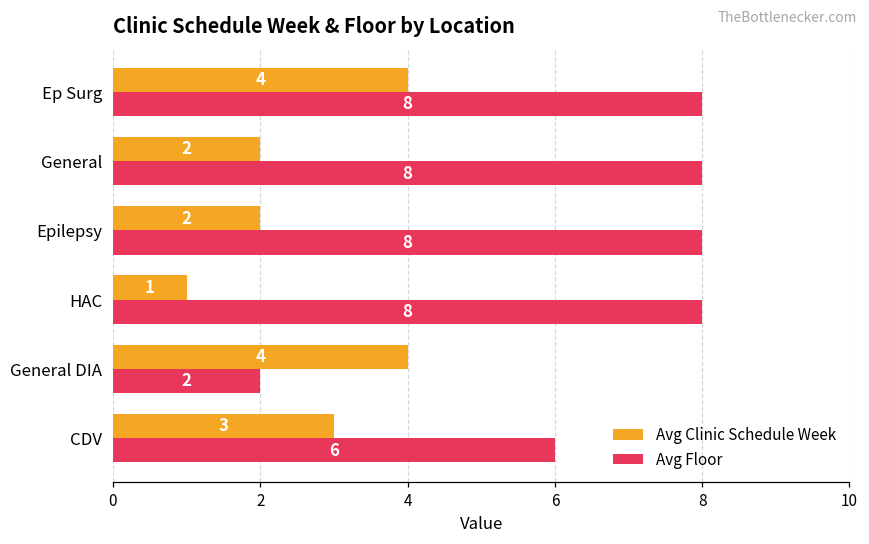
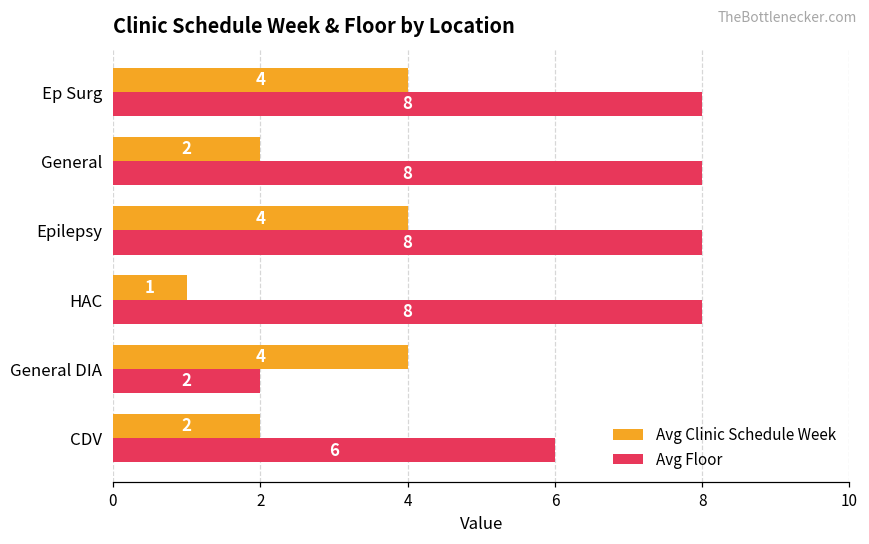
Avg Clinic Schedule Week, Epilepsy: 2 -> 4
Avg Clinic Schedule Week, CDV: 3 -> 2
